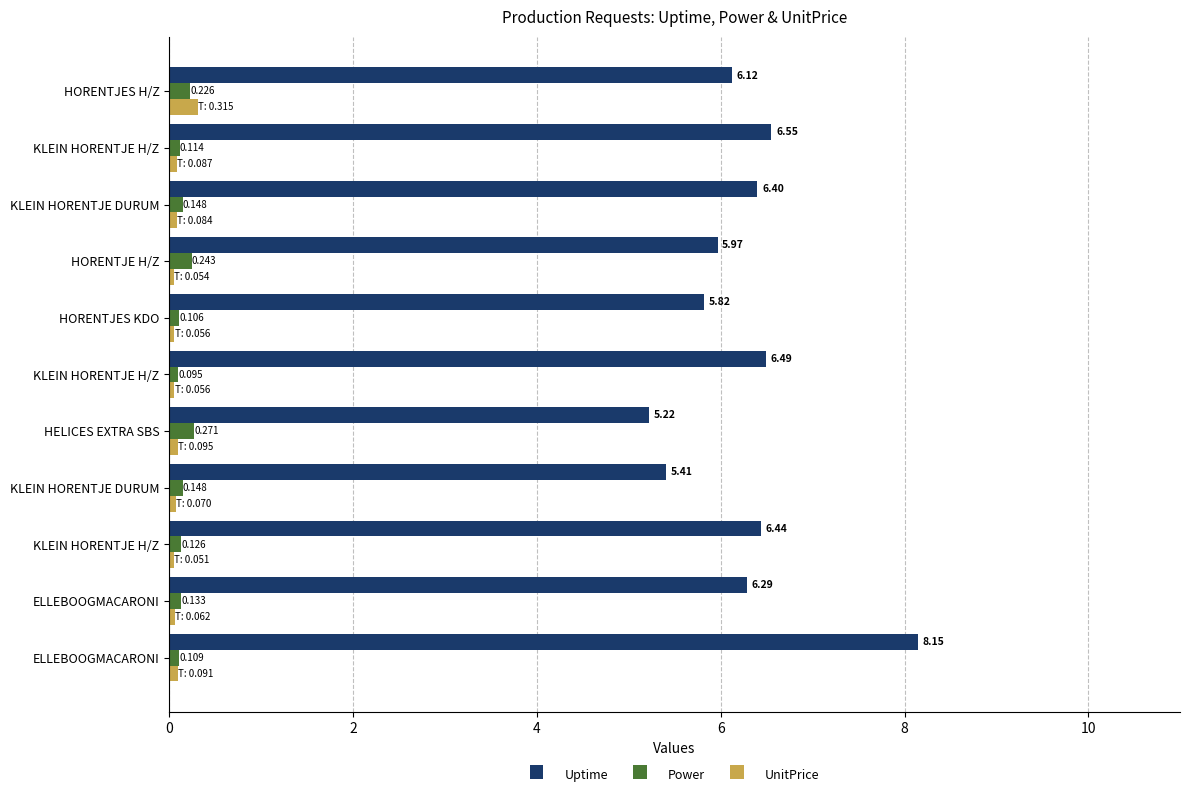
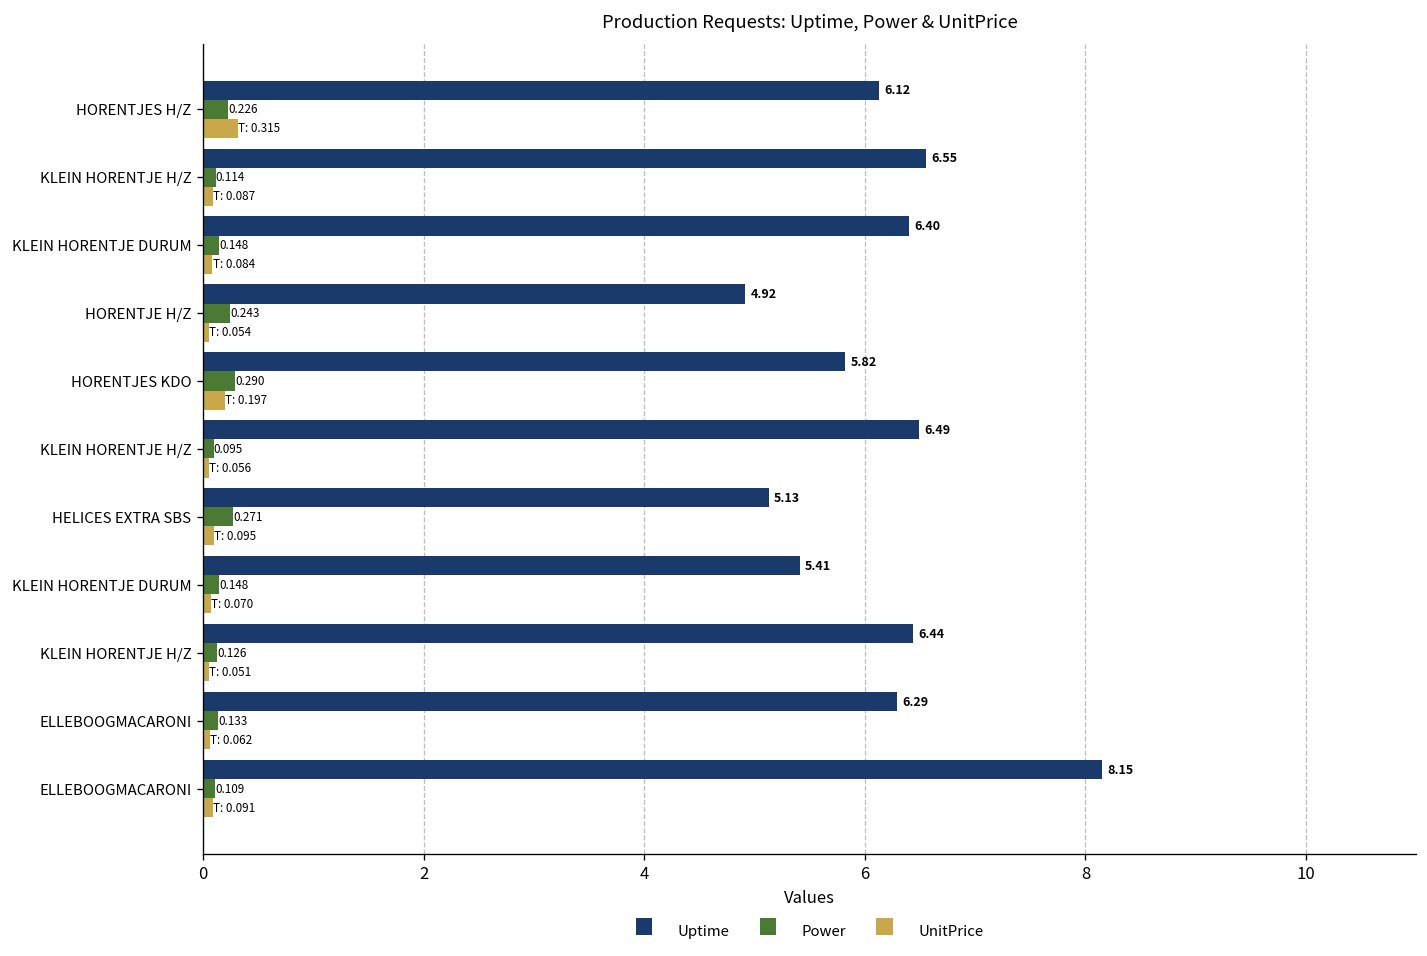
Uptime, HORENTJE H/Z: 5.97 -> 4.92
Power, HORENTJES KDO: 0.106 -> 0.290
UnitPrice, HORENTJES KDO: 0.056 -> 0.197
Uptime, HELICES EXTRA SBS: 5.22 -> 5.13
